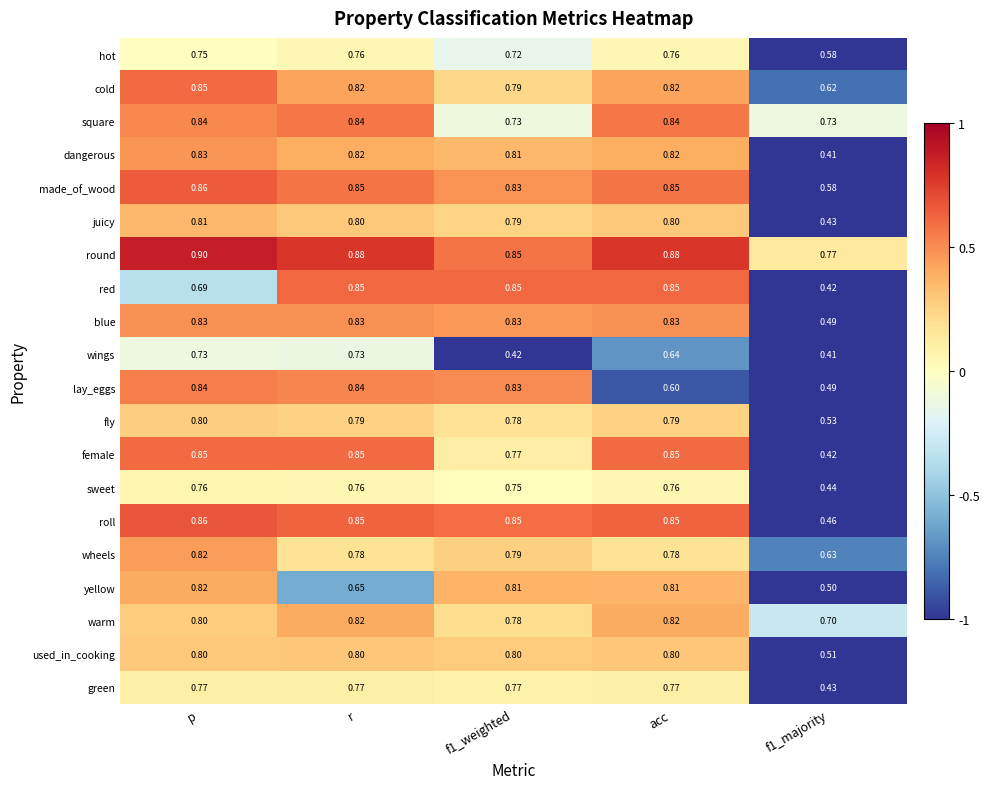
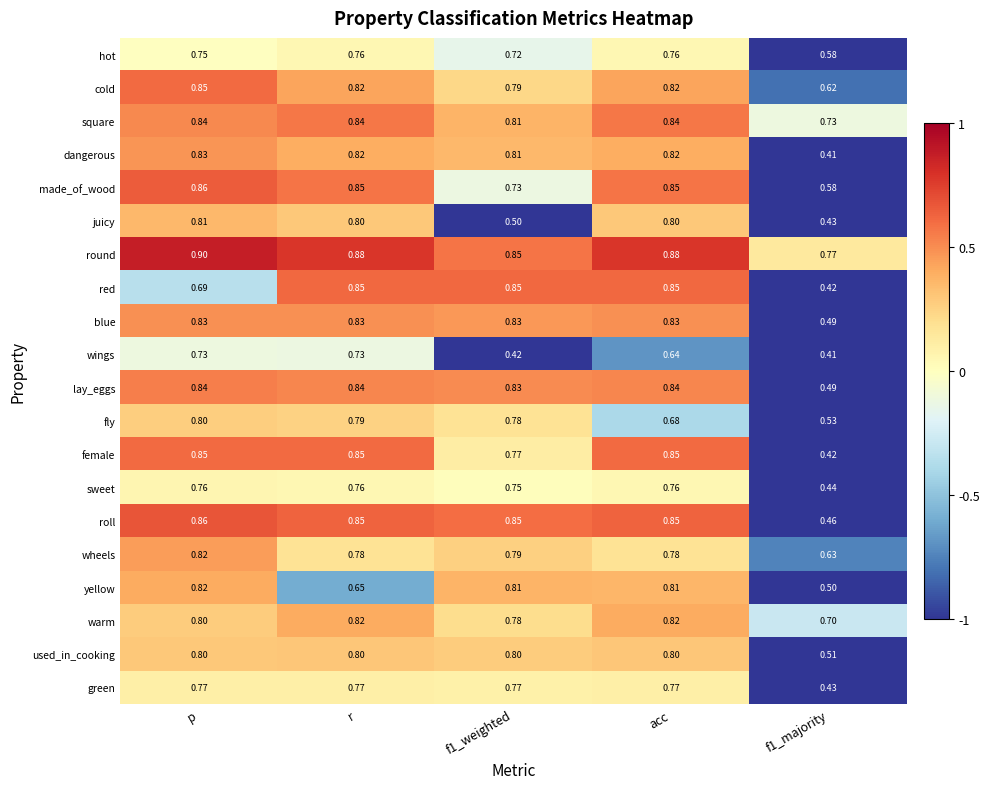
square, f1_weighted: 0.73 -> 0.81
made_of_wood, f1_weighted: 0.83 -> 0.73
juicy, f1_weighted: 0.79 -> 0.50
lay_eggs, acc: 0.60 -> 0.84
fly, acc: 0.79 -> 0.68
